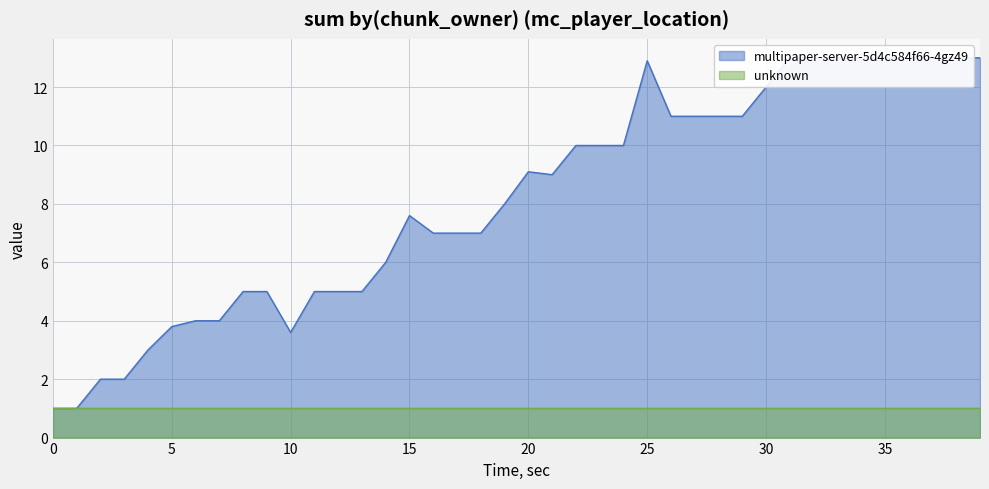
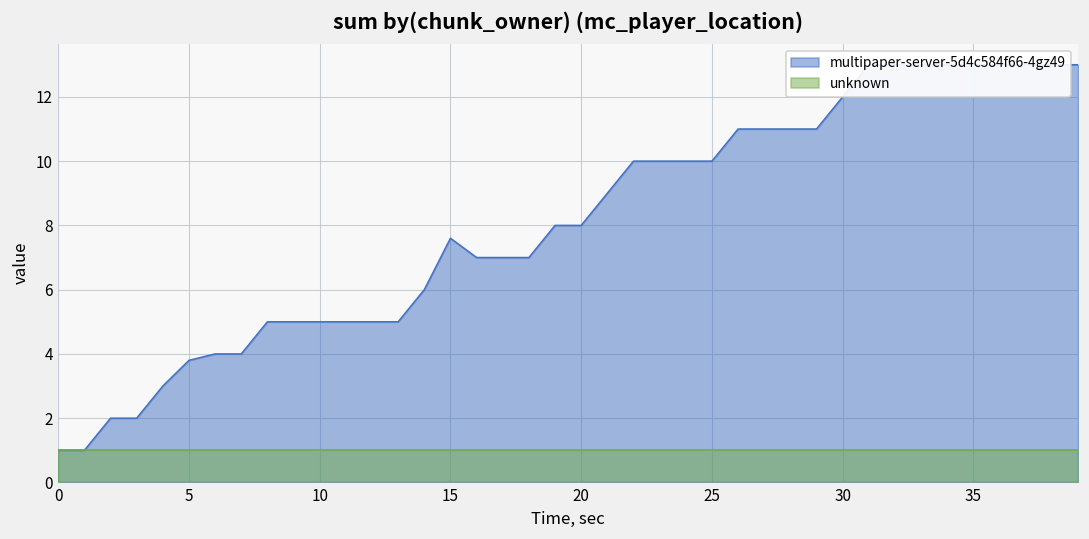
multipaper-server-5d4c584f66-4gz49, 10: 3.6 -> 5.0
multipaper-server-5d4c584f66-4gz49, 20: 9.1 -> 8.0
multipaper-server-5d4c584f66-4gz49, 25: 12.9 -> 10.0
